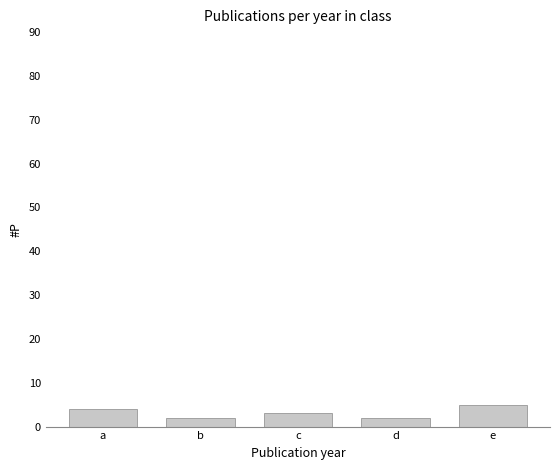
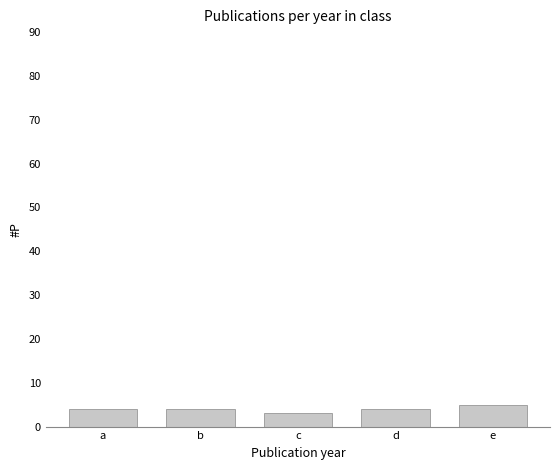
b: 2 -> 4
d: 2 -> 4
